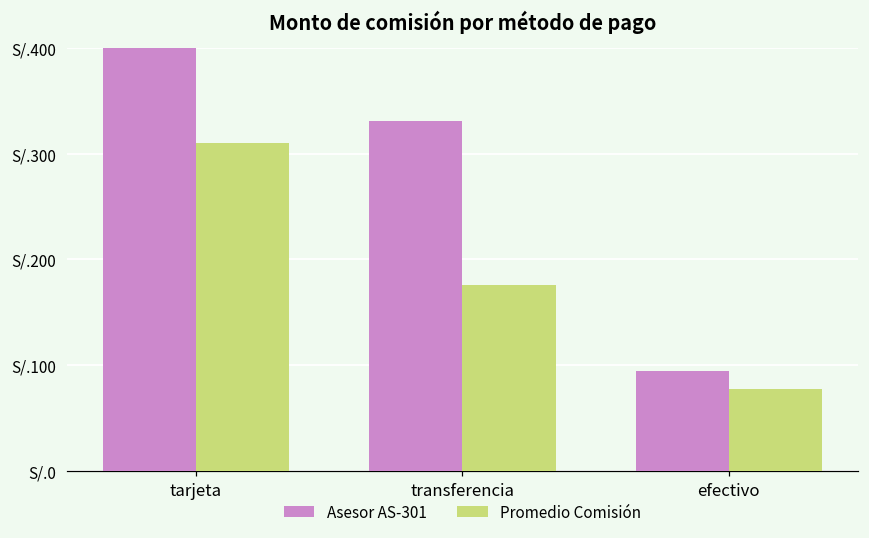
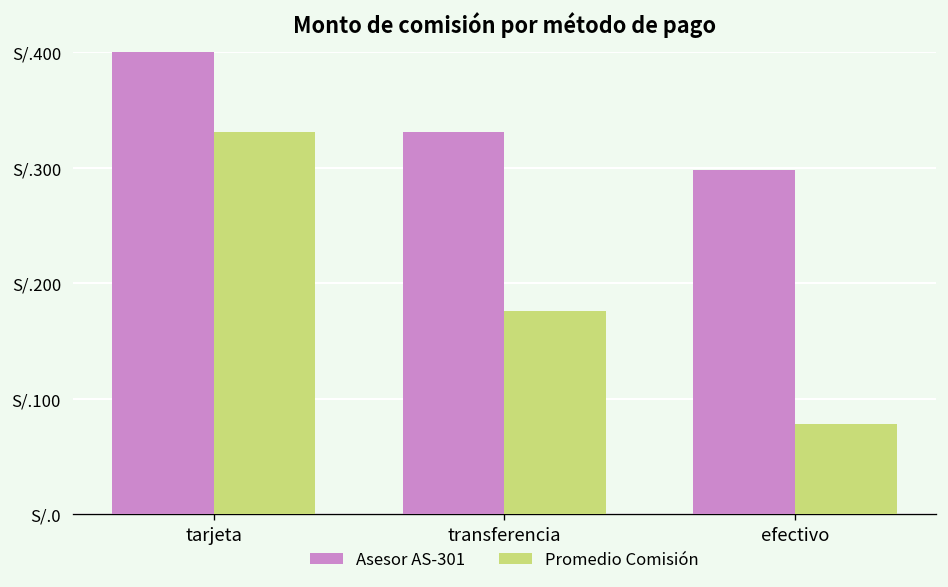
Promedio Comisión, tarjeta: S/.310 -> S/.330
Asesor AS-301, efectivo: S/.100 -> S/.300
